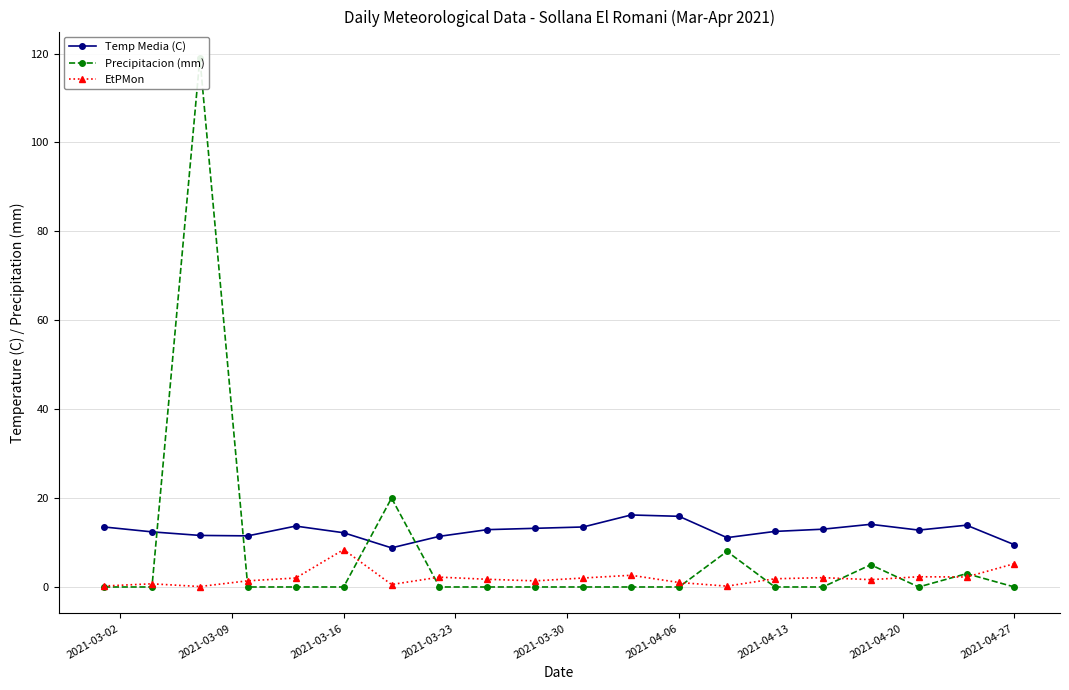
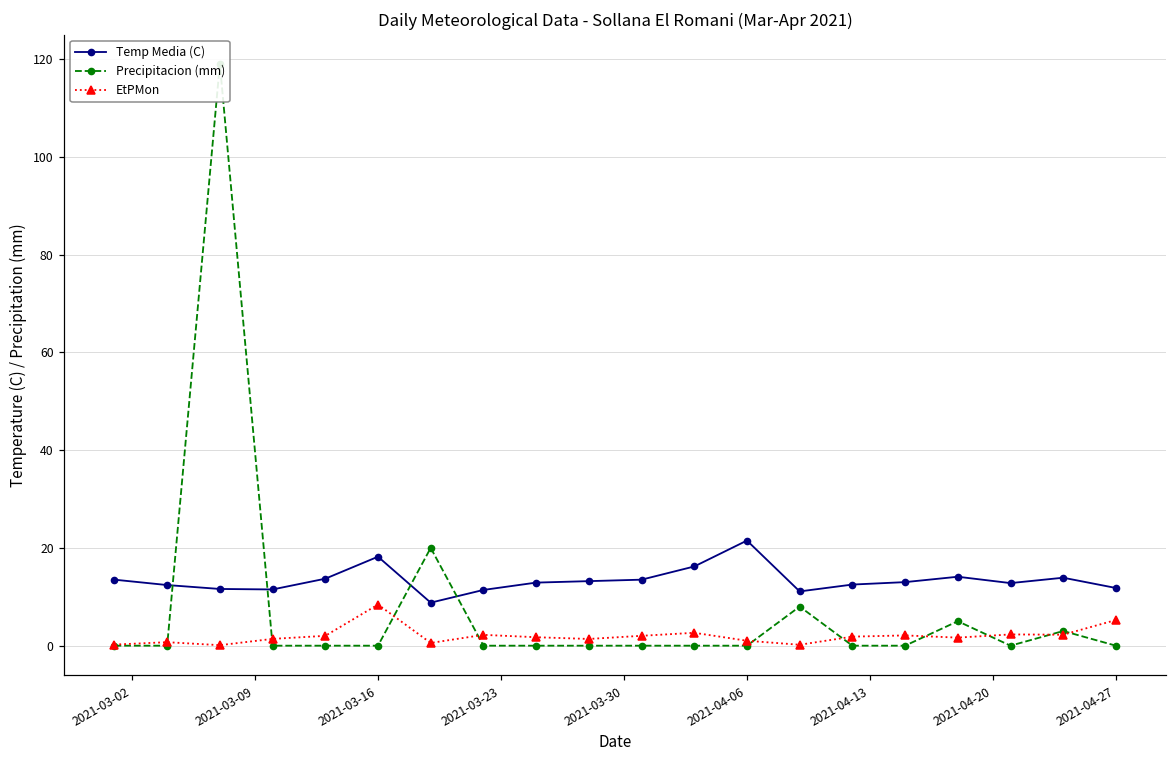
Temp Media (C), 2021-03-16: 12 -> 18
Temp Media (C), 2021-04-06: 16 -> 22
Temp Media (C), 2021-04-27: 10 -> 12
